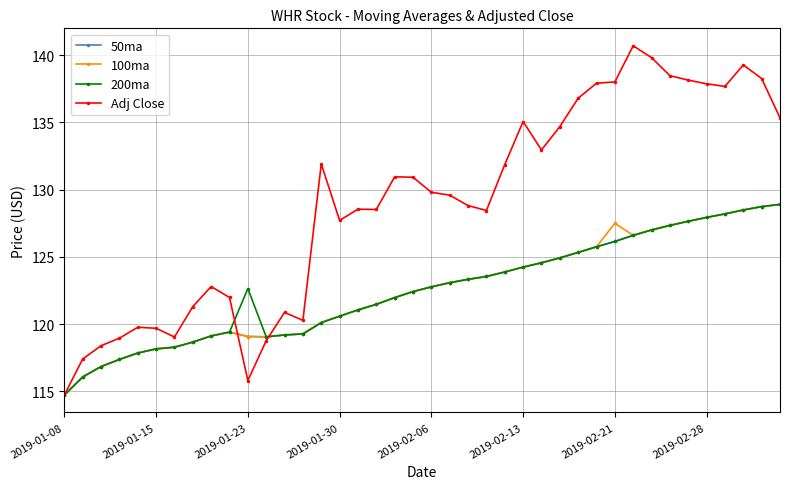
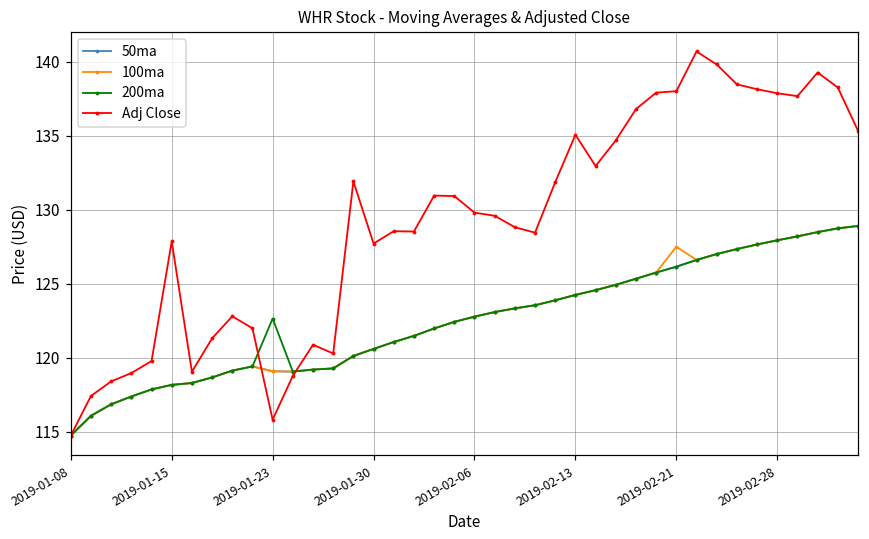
Adj Close, 2019-01-15: 119.7 -> 127.9
